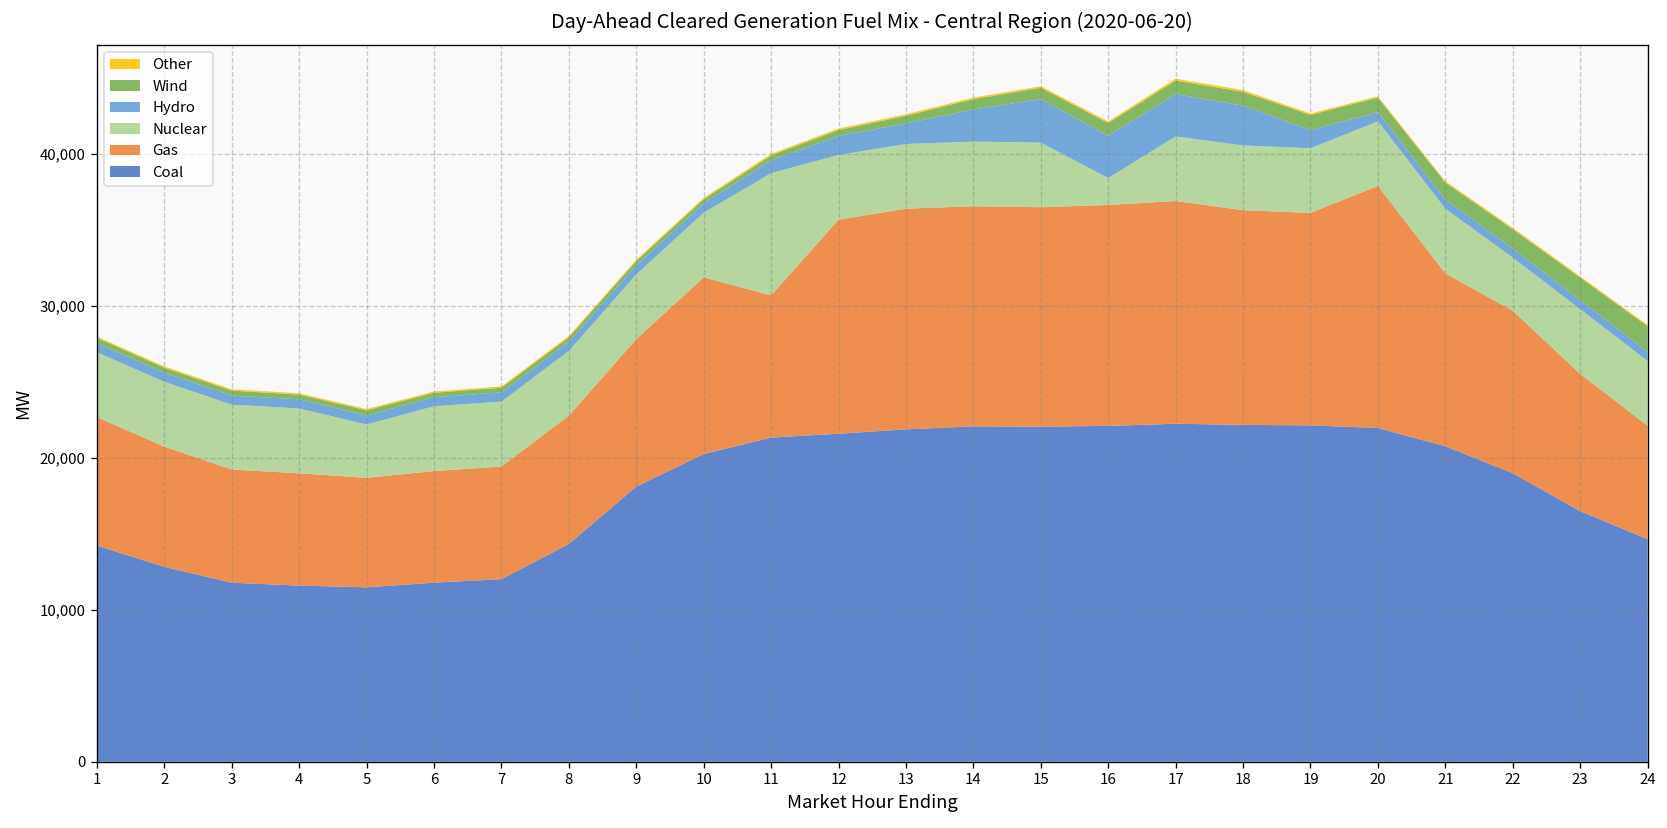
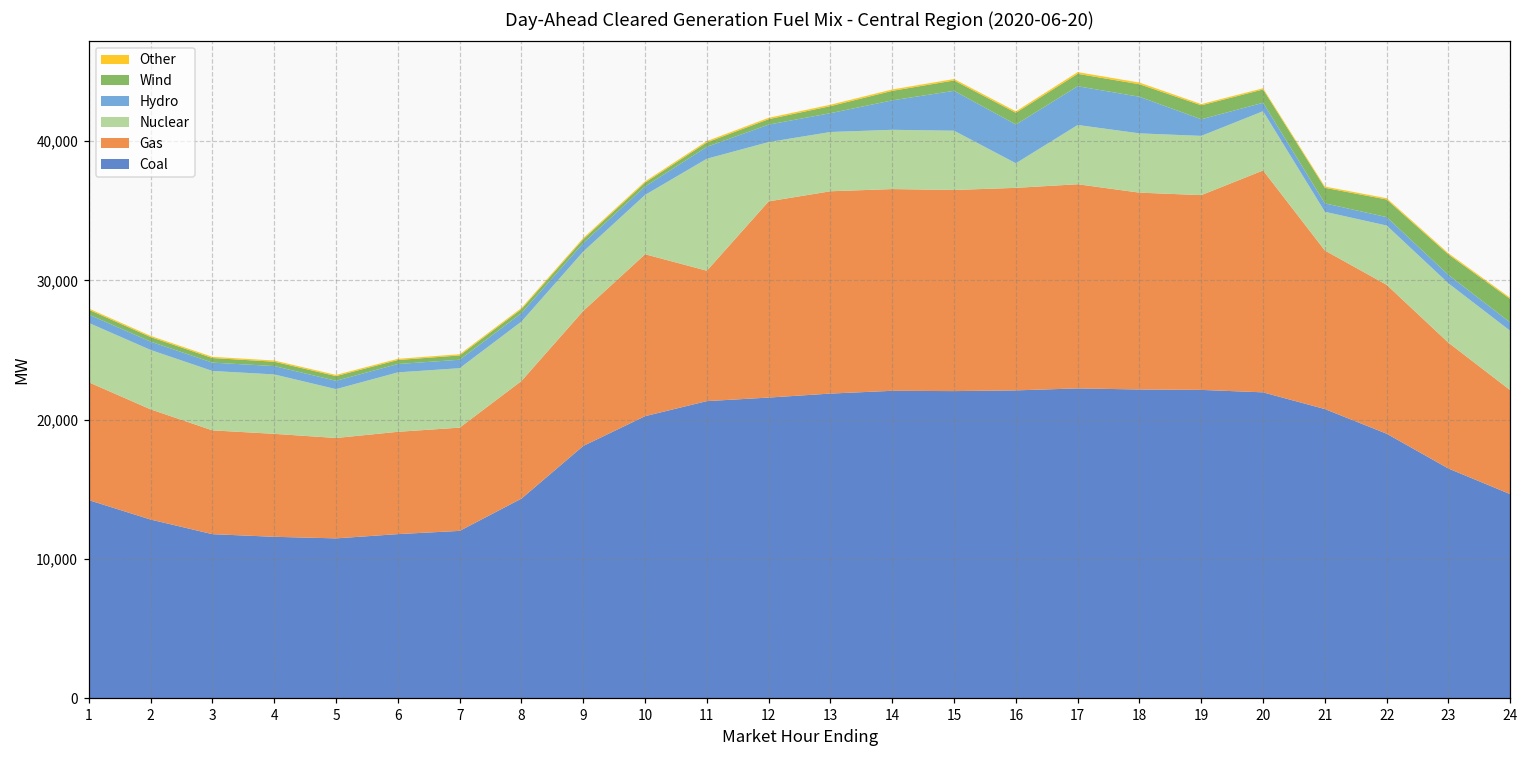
Nuclear, 21: 4,300 -> 2,800
Nuclear, 22: 3,500 -> 4,300
